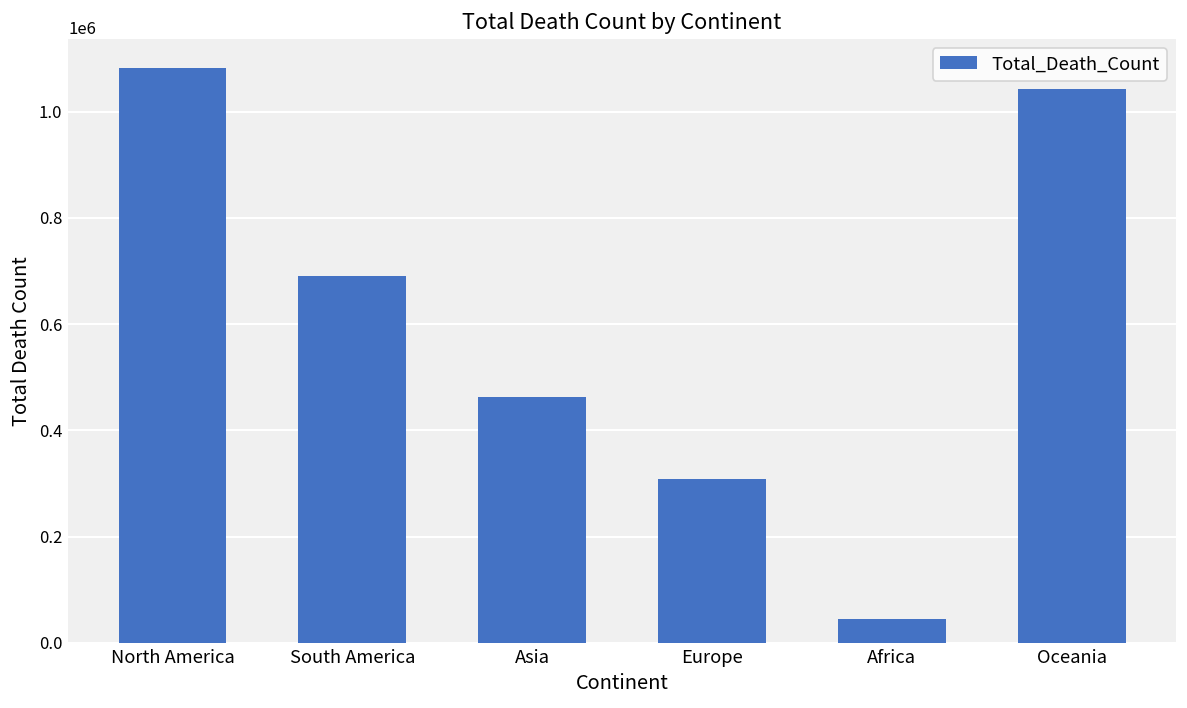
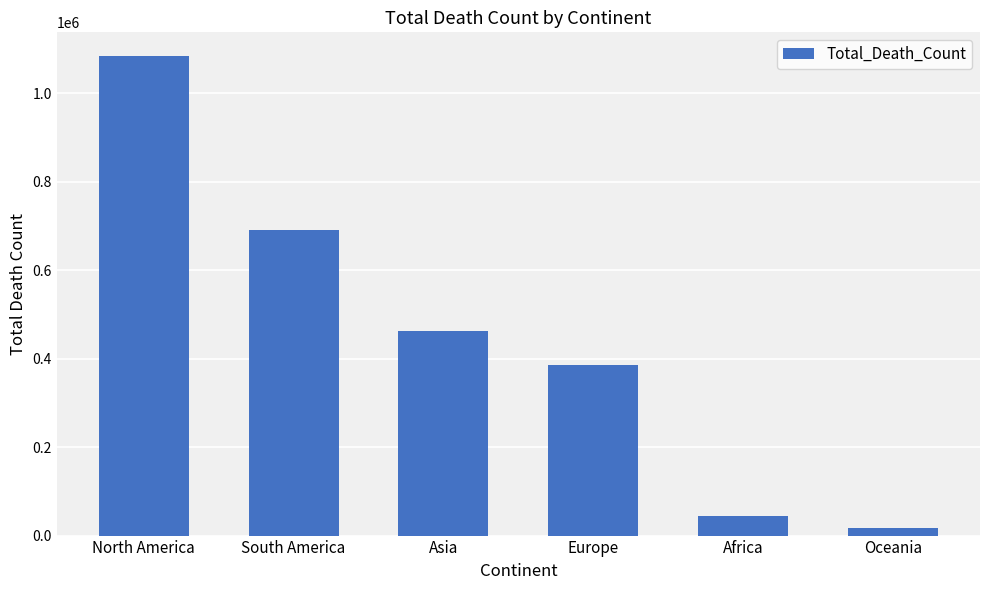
Europe: 310000 -> 380000
Oceania: 1040000 -> 20000
